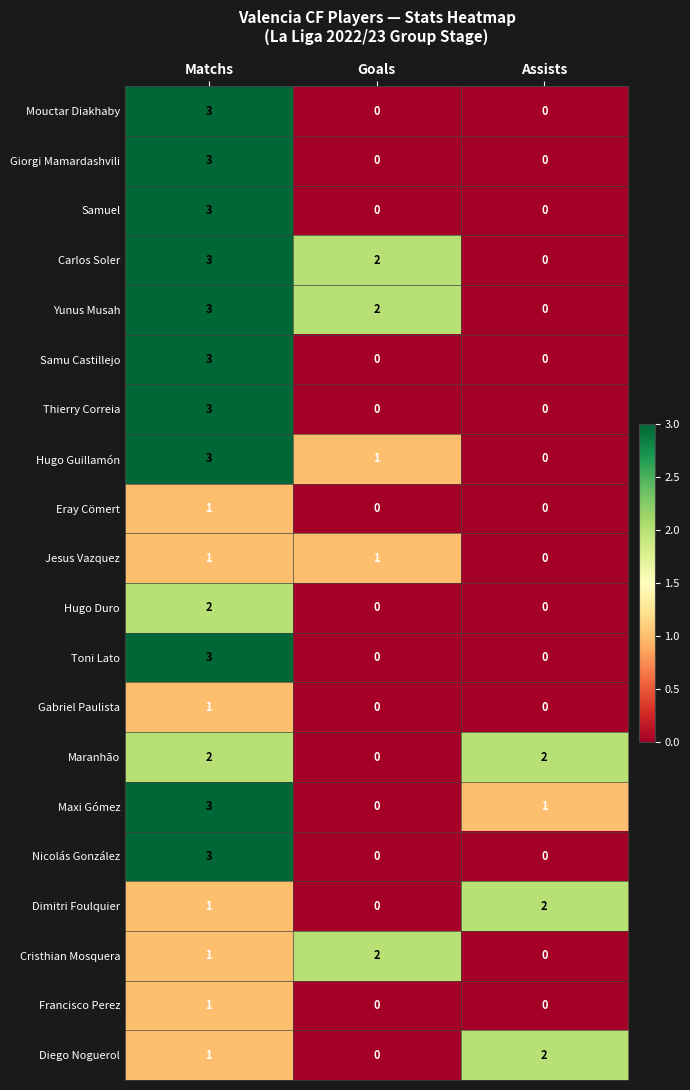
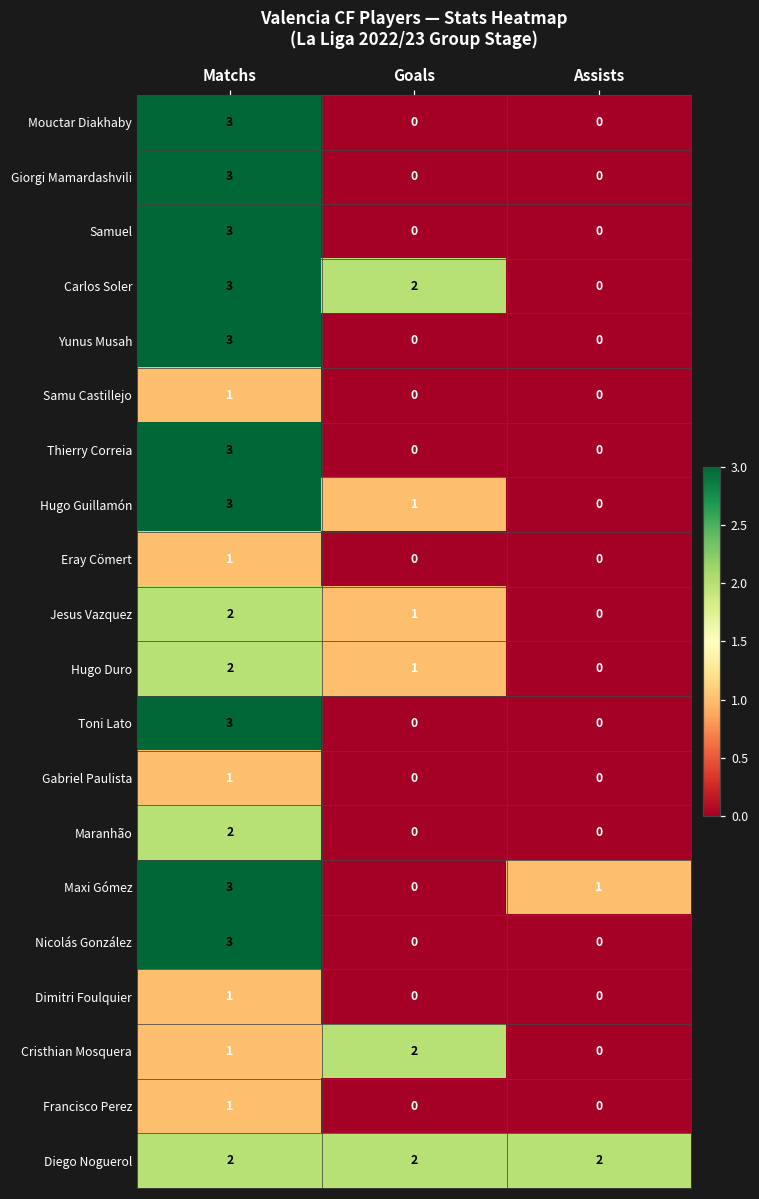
Yunus Musah, Goals: 2 -> 0
Samu Castillejo, Matchs: 3 -> 1
Jesus Vazquez, Matchs: 1 -> 2
Hugo Duro, Goals: 0 -> 1
Maranhão, Assists: 2 -> 0
Dimitri Foulquier, Assists: 2 -> 0
Diego Noguerol, Matchs: 1 -> 2
Diego Noguerol, Goals: 0 -> 2
